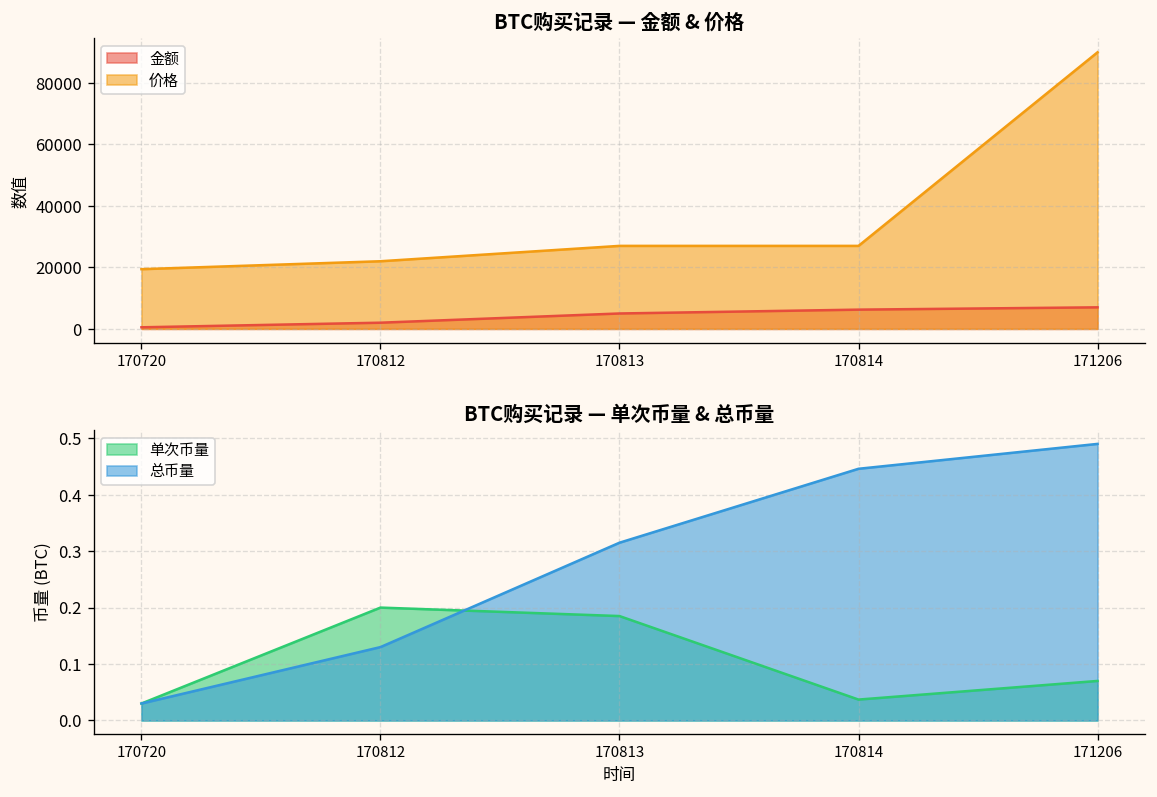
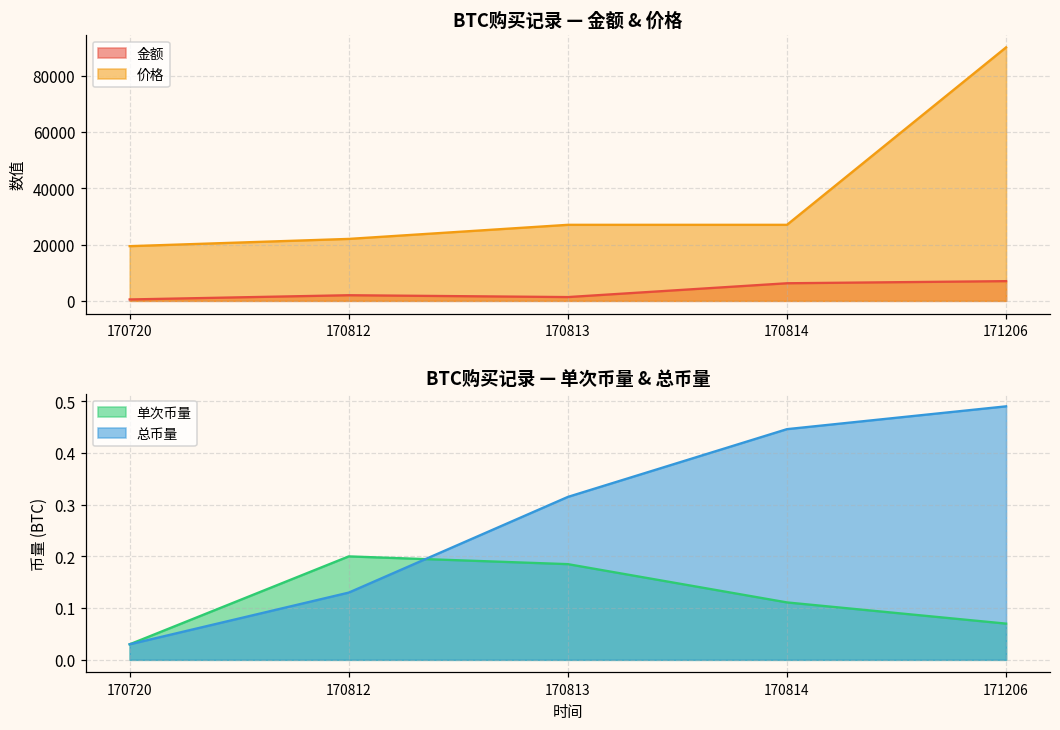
BTC购买记录 — 金额 & 价格, 金额, 170813: 5000 -> 1000
BTC购买记录 — 单次币量 & 总币量, 单次币量, 170814: 0.04 -> 0.11
